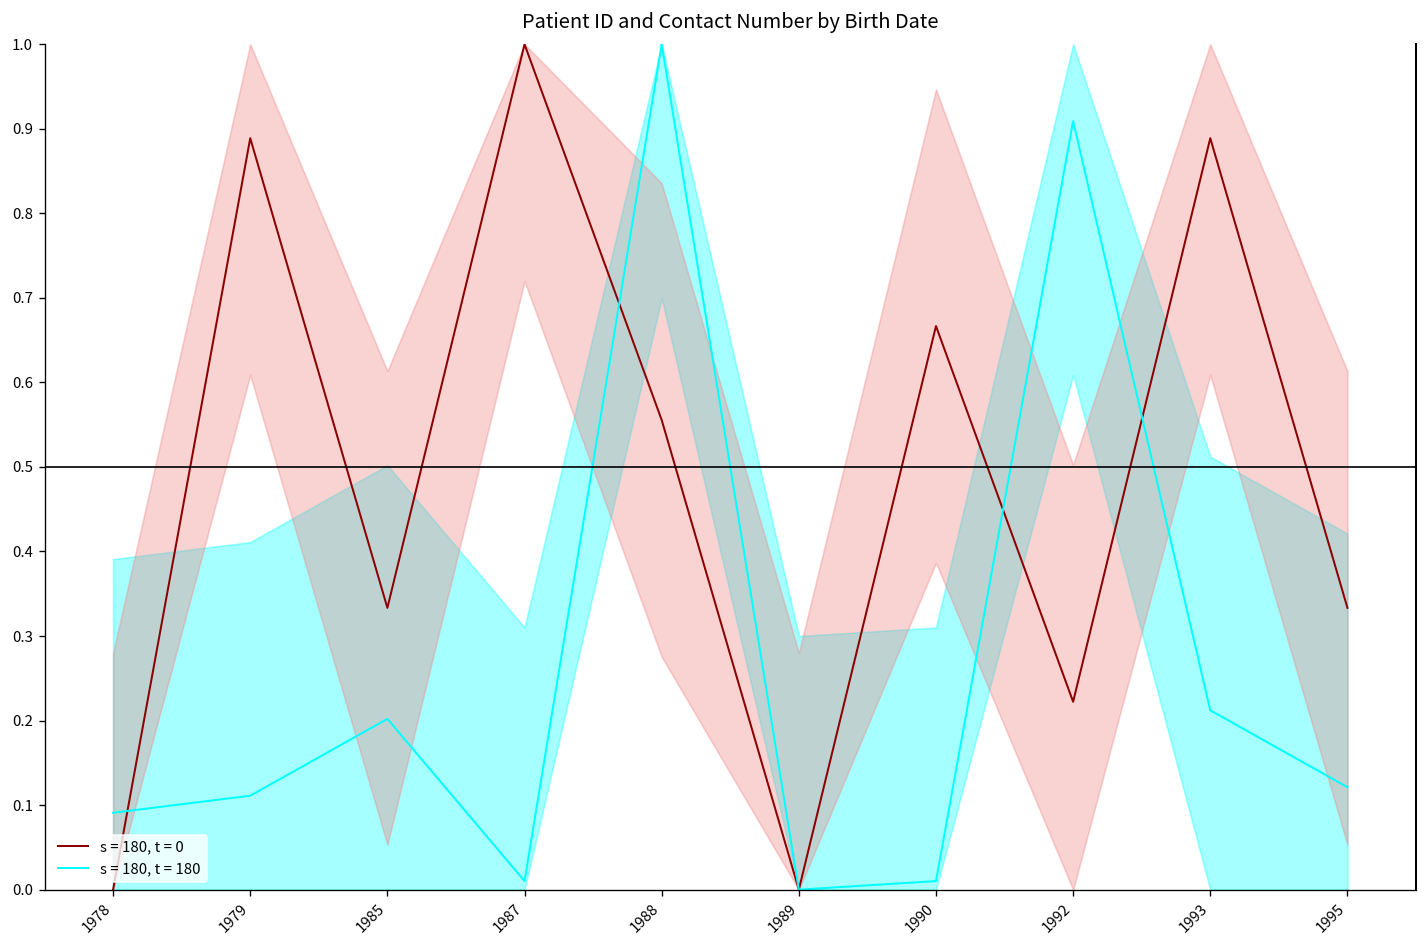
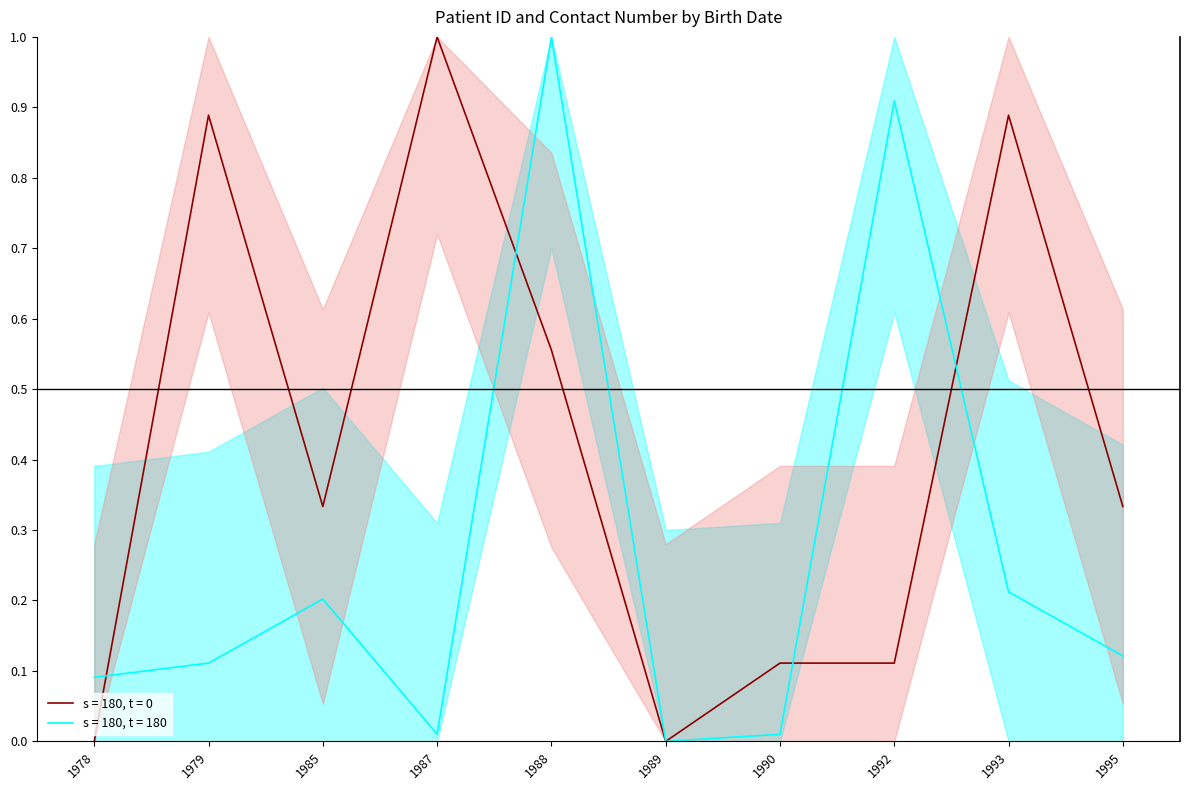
s = 180, t = 0, 1990: 0.67 -> 0.11
s = 180, t = 0, 1992: 0.22 -> 0.11
